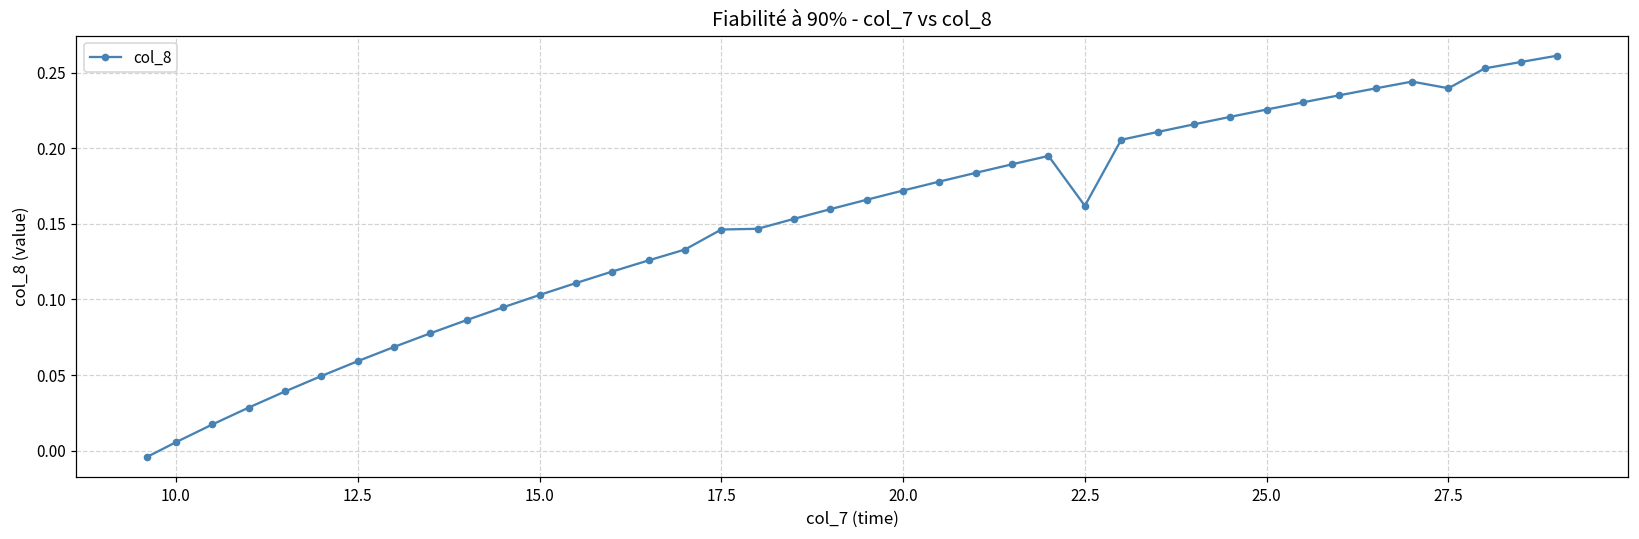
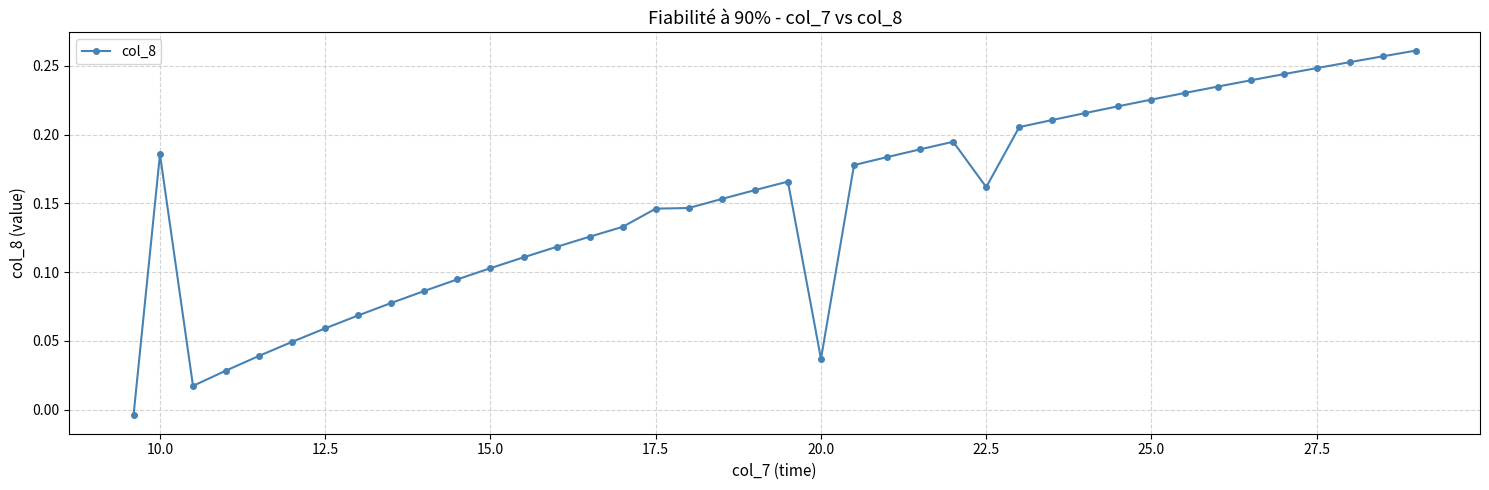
10.0: 0.006 -> 0.186
20.0: 0.172 -> 0.037
27.5: 0.240 -> 0.248
